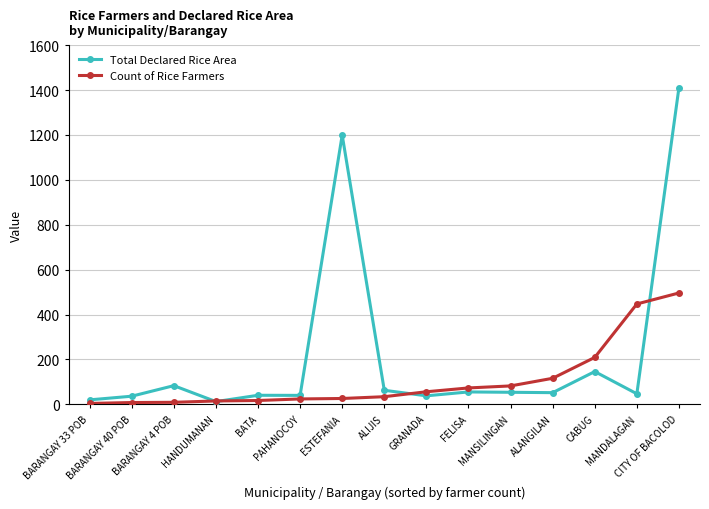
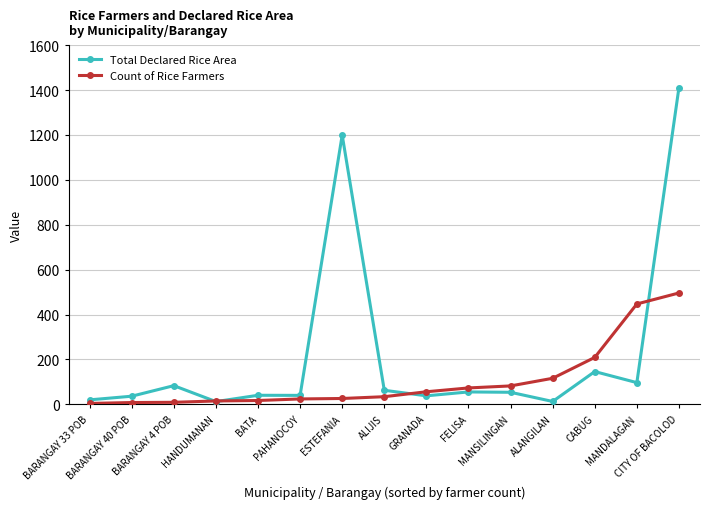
Total Declared Rice Area, ALANGILAN: 50 -> 10
Total Declared Rice Area, MANDALAGAN: 50 -> 100
